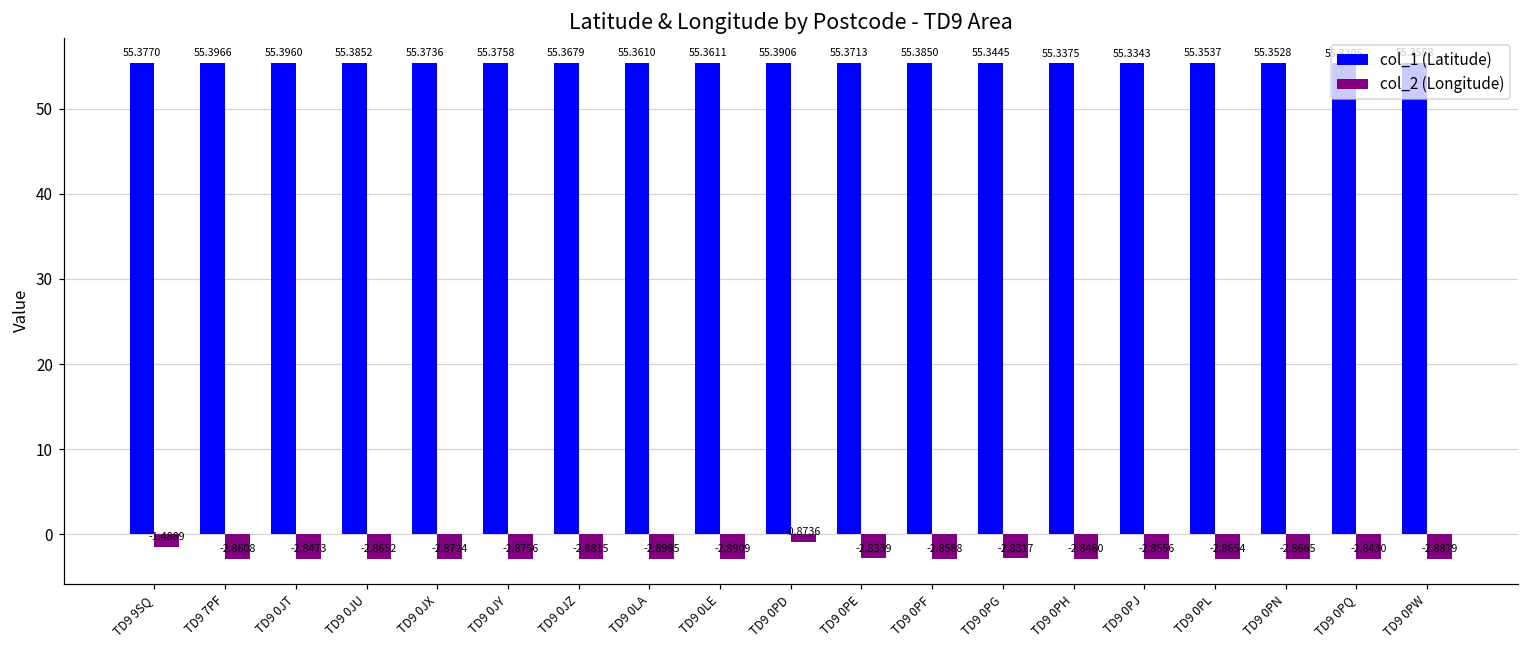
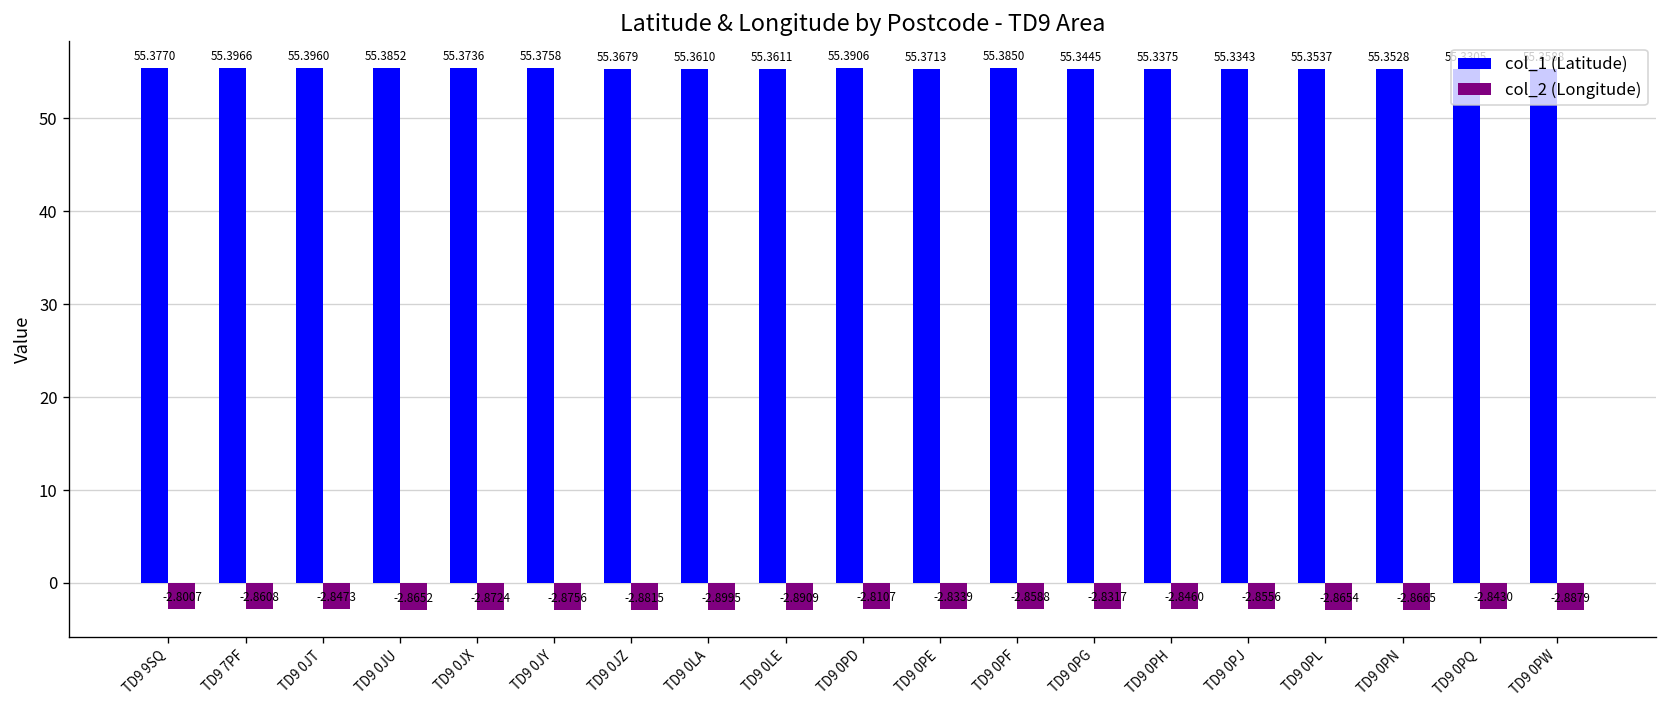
col_2 (Longitude), TD9 9SQ: -1.4889 -> -2.8007
col_2 (Longitude), TD9 0PD: -0.8736 -> -2.8107
